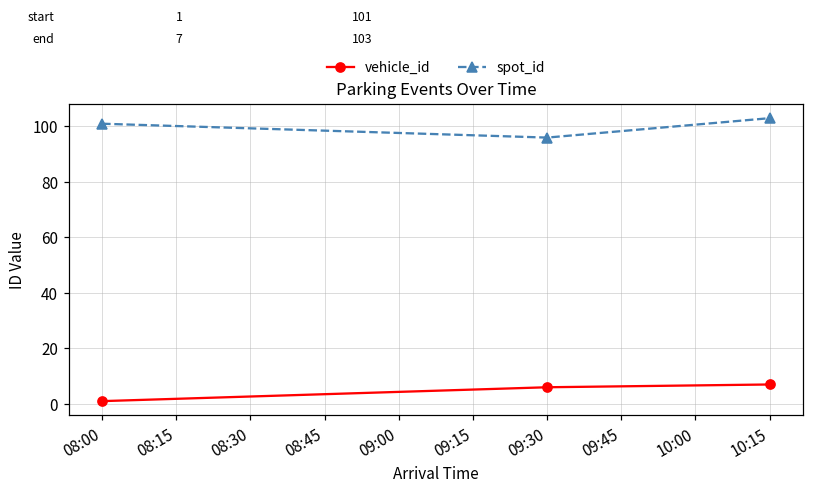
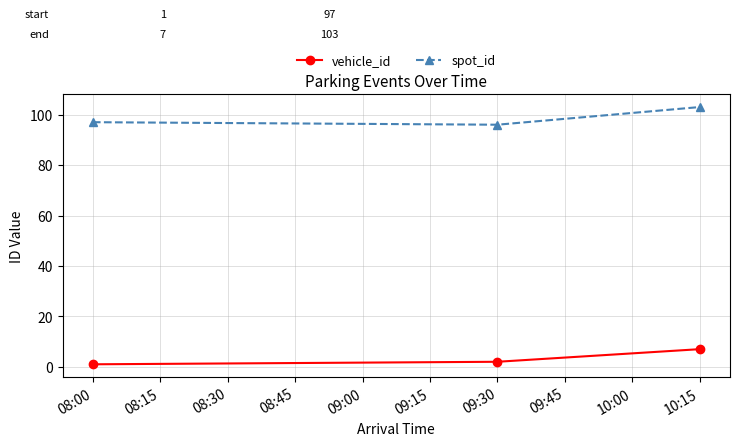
spot_id, 08:00: 101 -> 97
vehicle_id, 09:30: 6 -> 2
